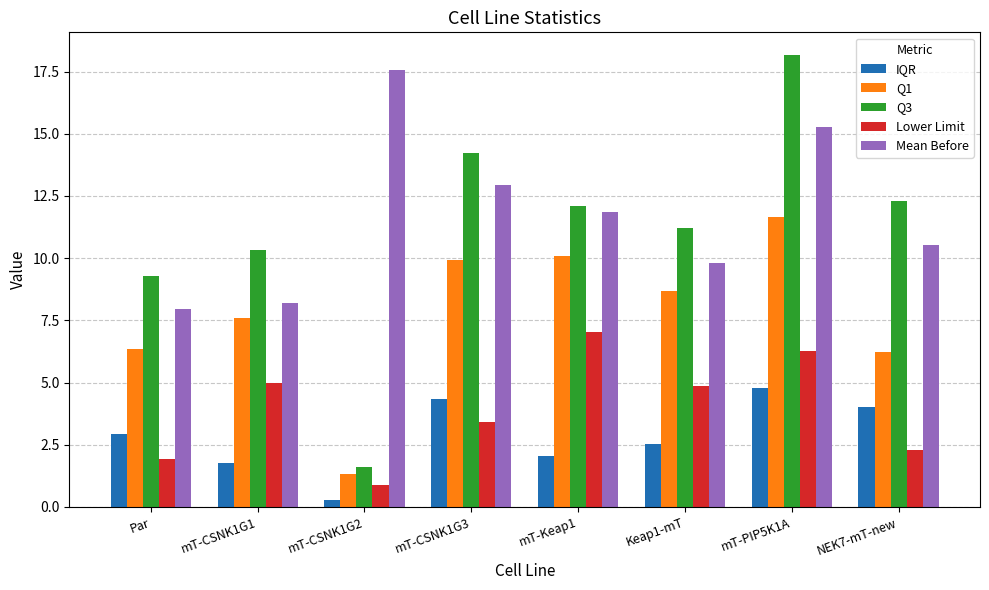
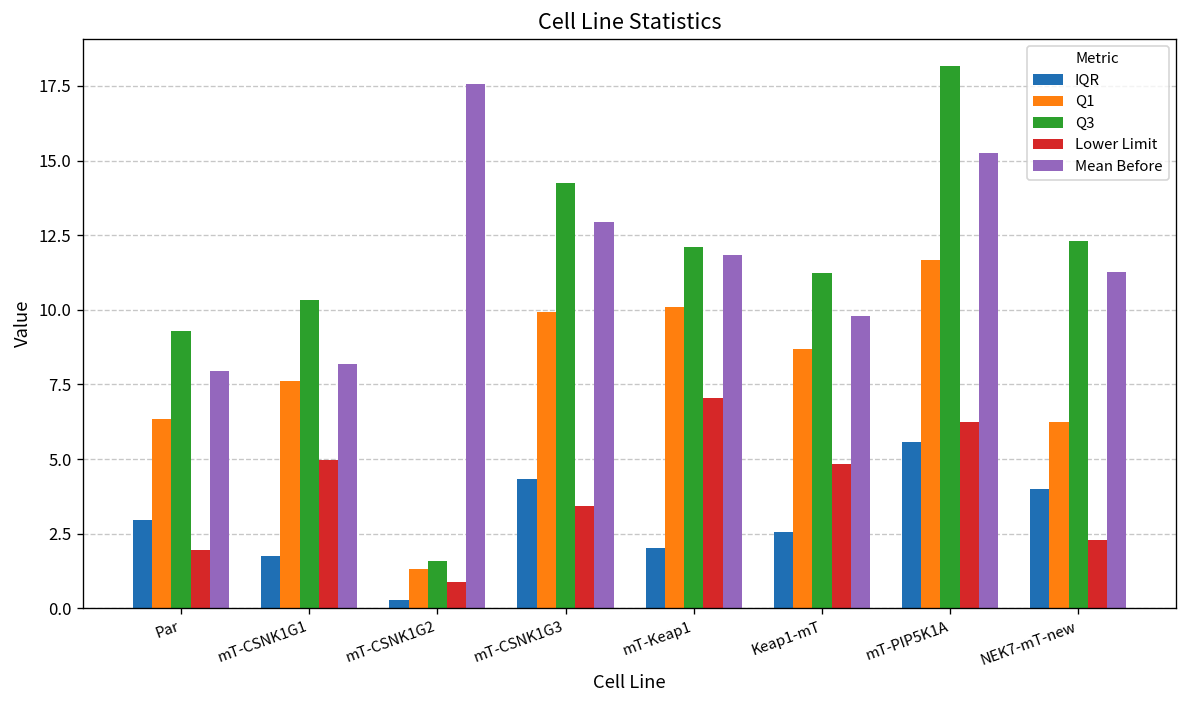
IQR, mT-PIP5K1A: 4.8 -> 5.6
Mean Before, NEK7-mT-new: 10.5 -> 11.3
